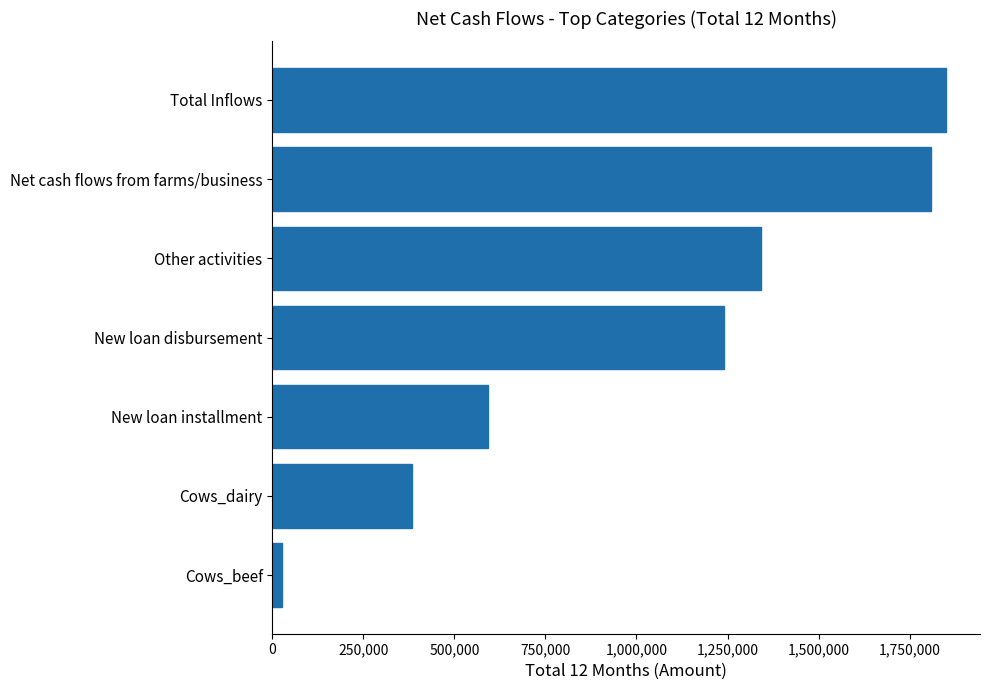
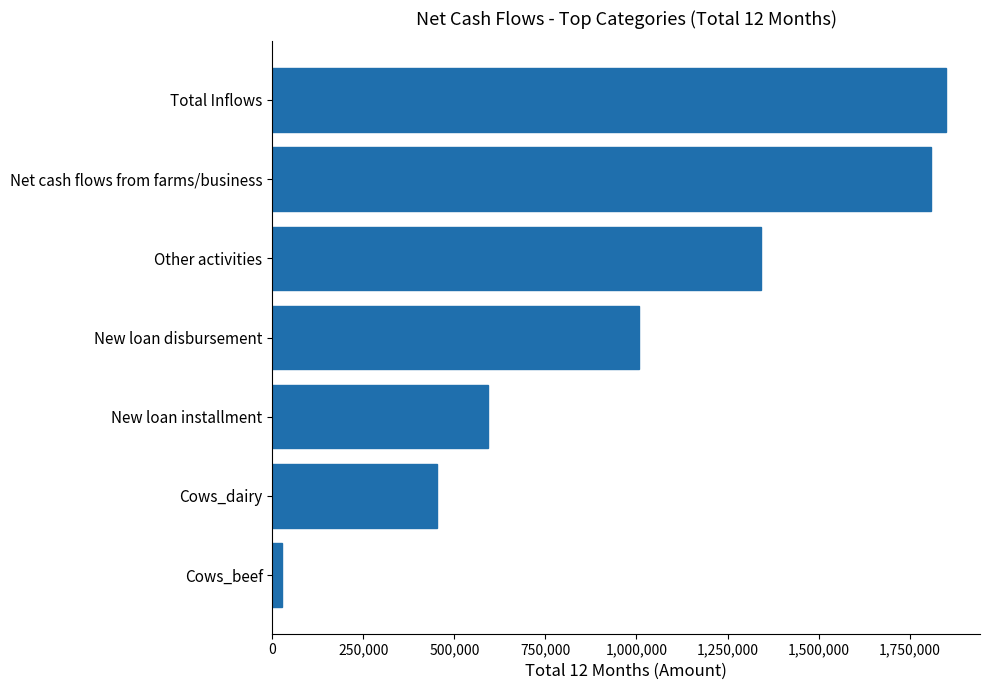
New loan disbursement: 1,240,000 -> 1,010,000
Cows_dairy: 380,000 -> 450,000
